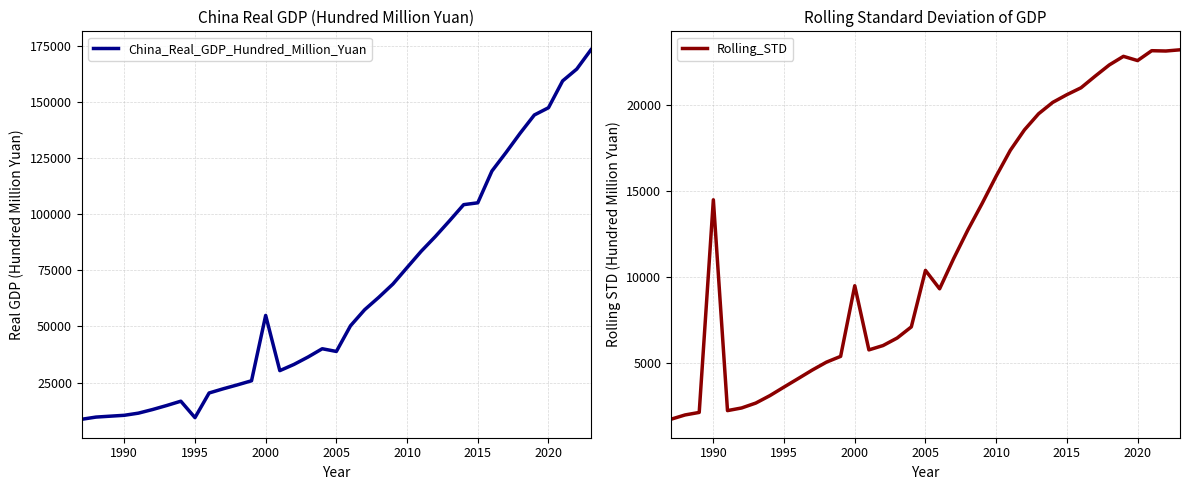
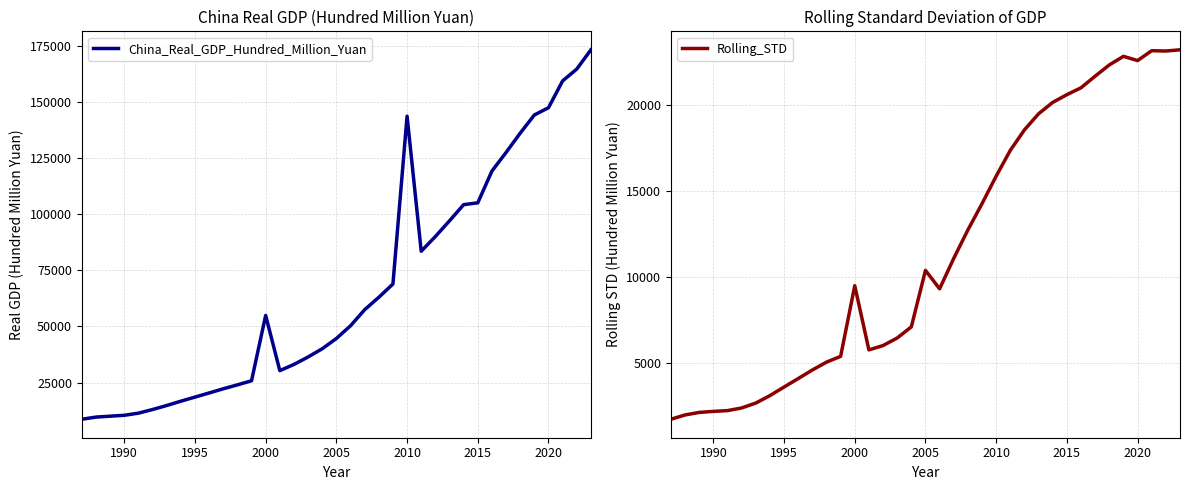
China Real GDP (Hundred Million Yuan), 1995: 9000 -> 18000
China Real GDP (Hundred Million Yuan), 2005: 39000 -> 45000
China Real GDP (Hundred Million Yuan), 2010: 76000 -> 144000
Rolling Standard Deviation of GDP, 1990: 14500 -> 2200
